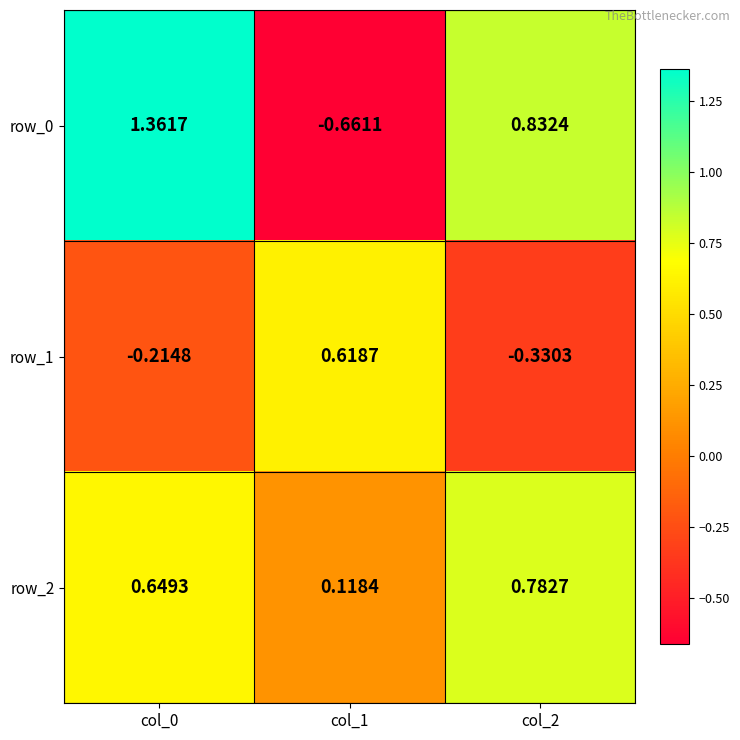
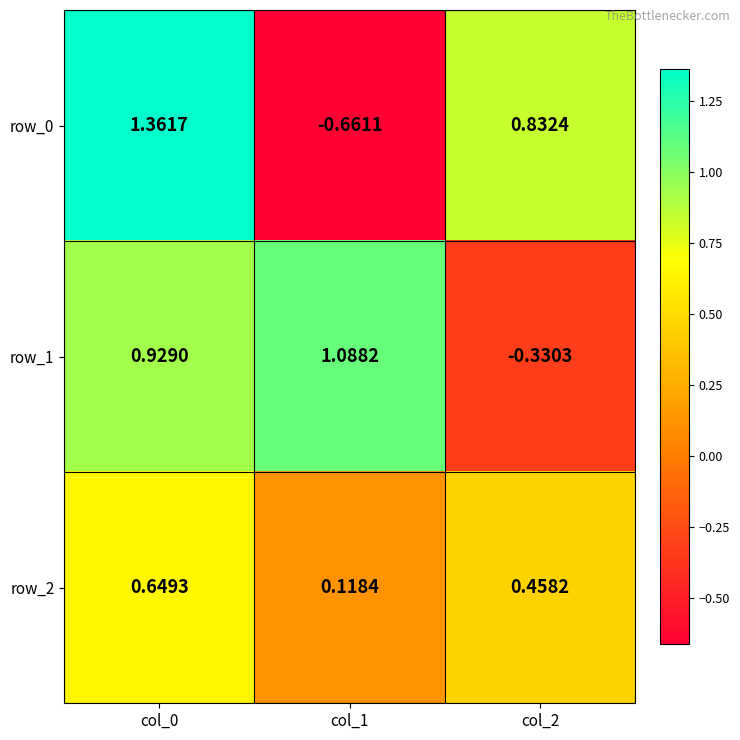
row_1, col_0: -0.2148 -> 0.9290
row_1, col_1: 0.6187 -> 1.0882
row_2, col_2: 0.7827 -> 0.4582
